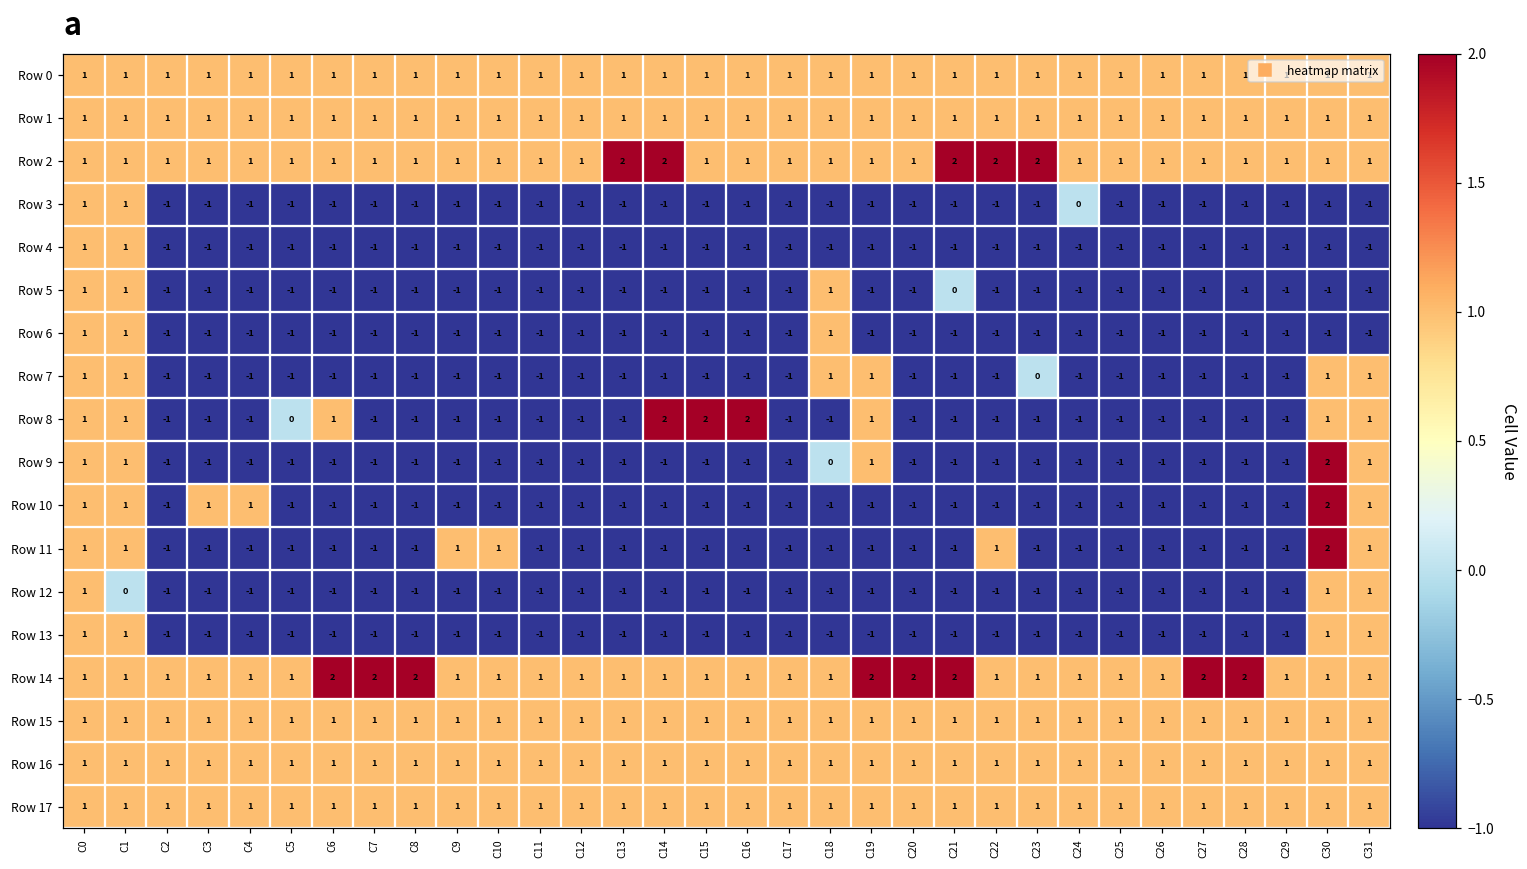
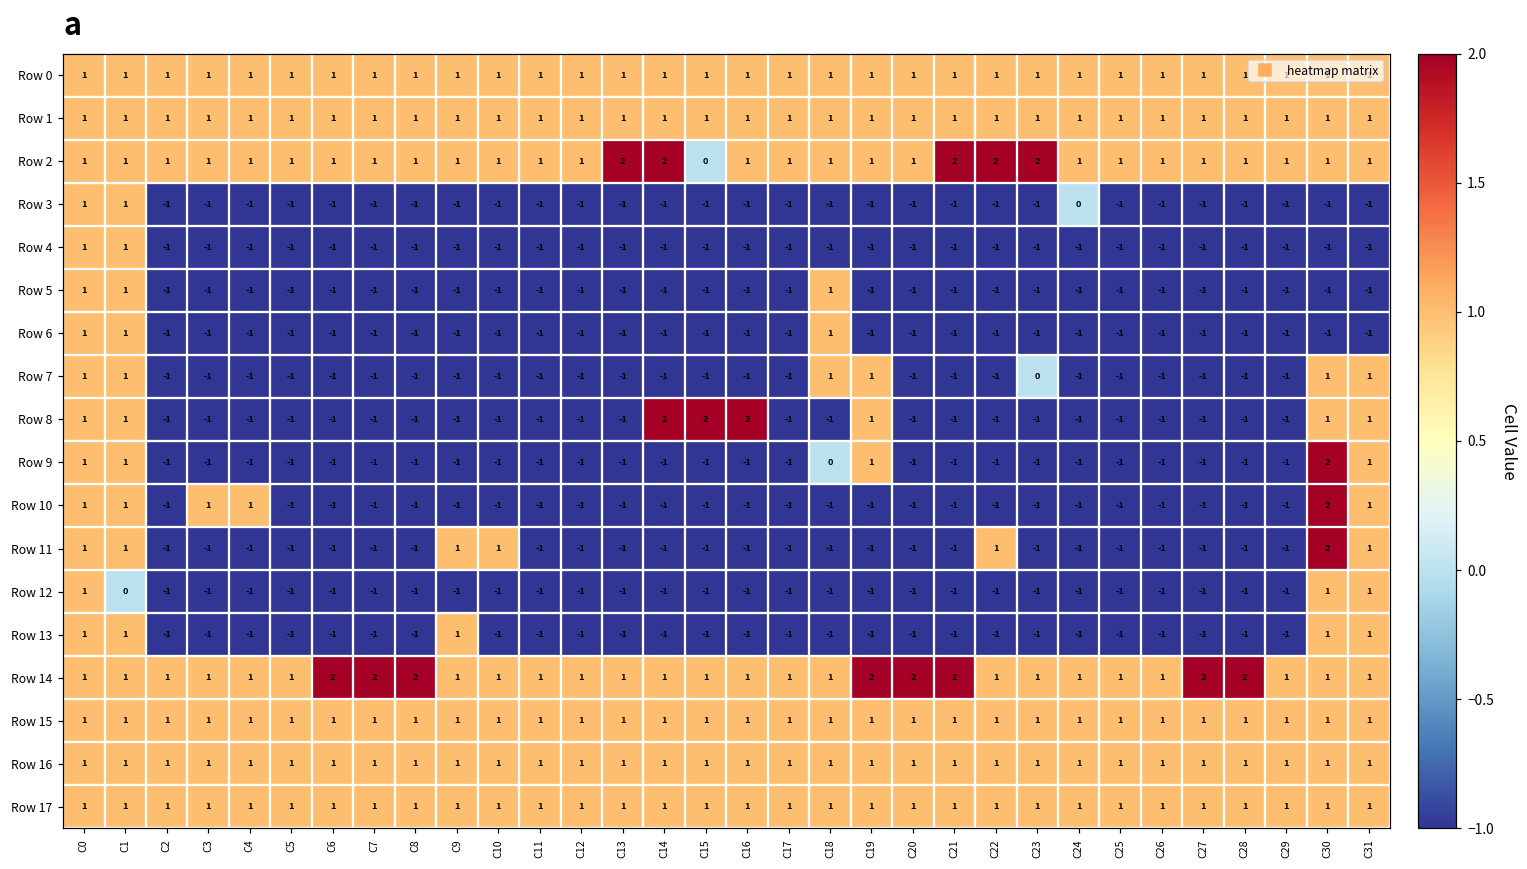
Row 2, C15: 1 -> 0
Row 5, C21: 0 -> -1
Row 8, C5: 0 -> -1
Row 8, C6: 1 -> -1
Row 13, C9: -1 -> 1
